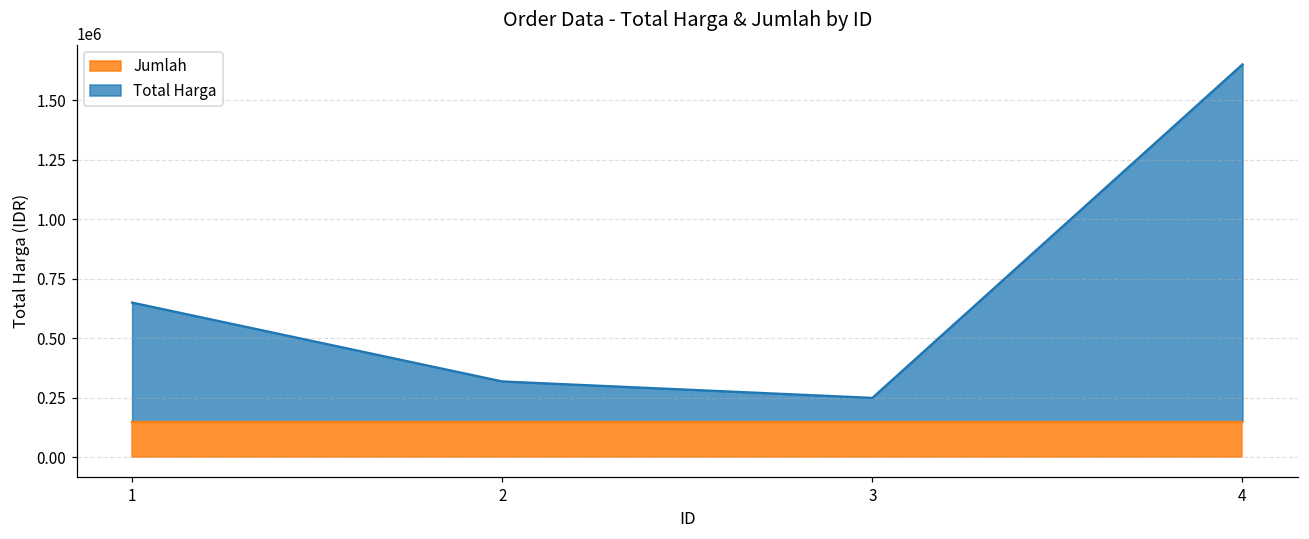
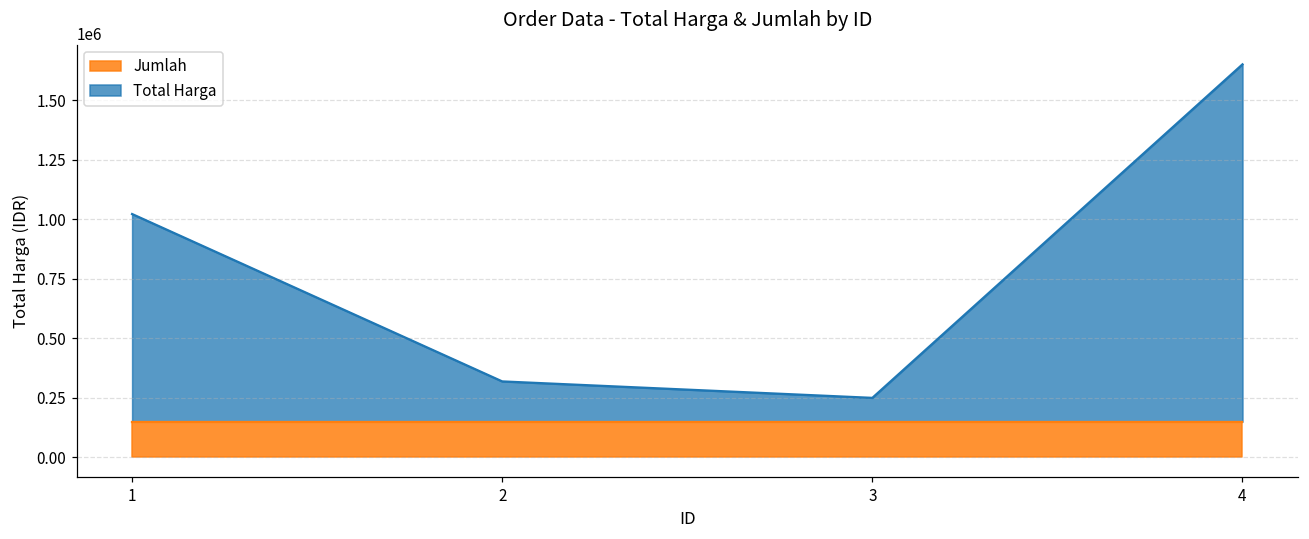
Total Harga, 1: 650000 -> 1020000
